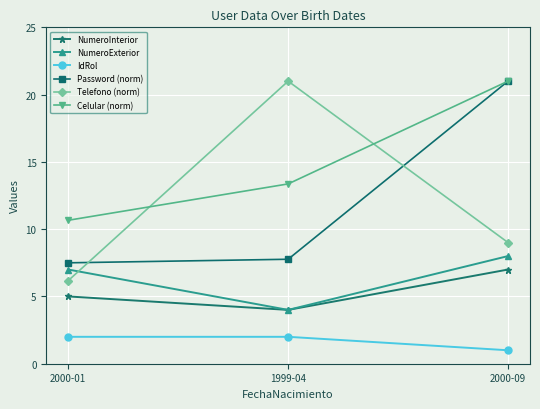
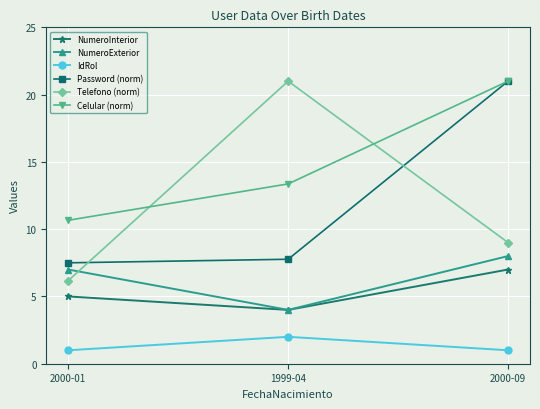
IdRol, 2000-01: 2 -> 1
